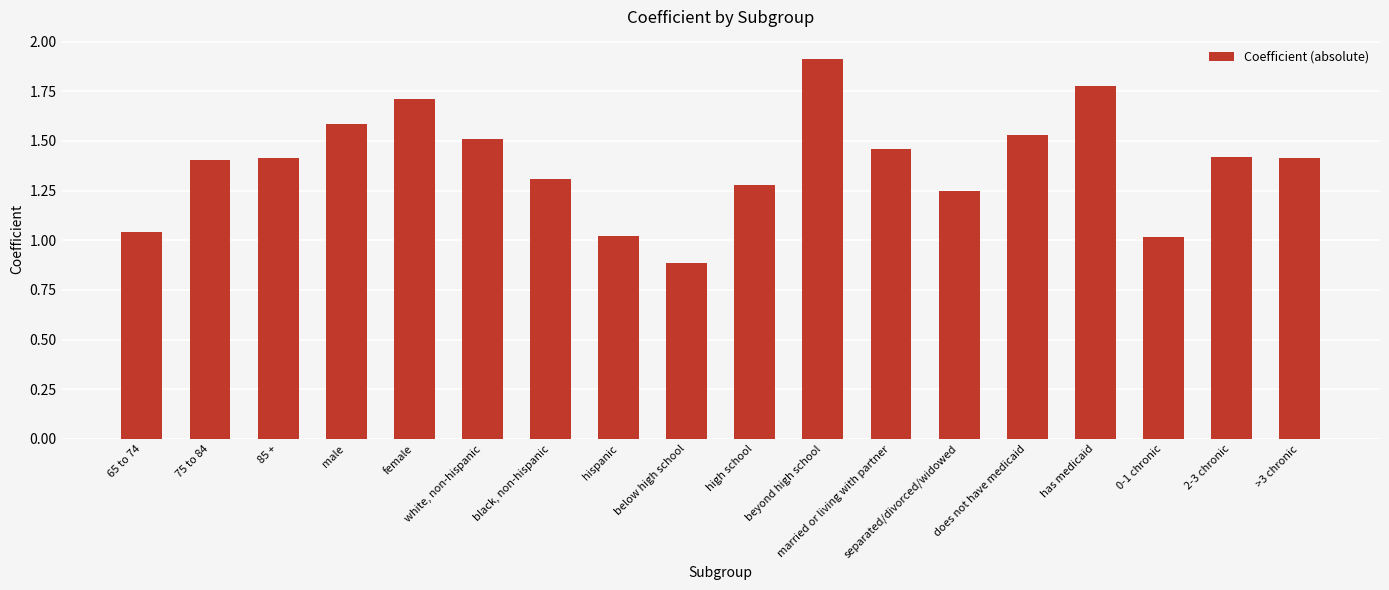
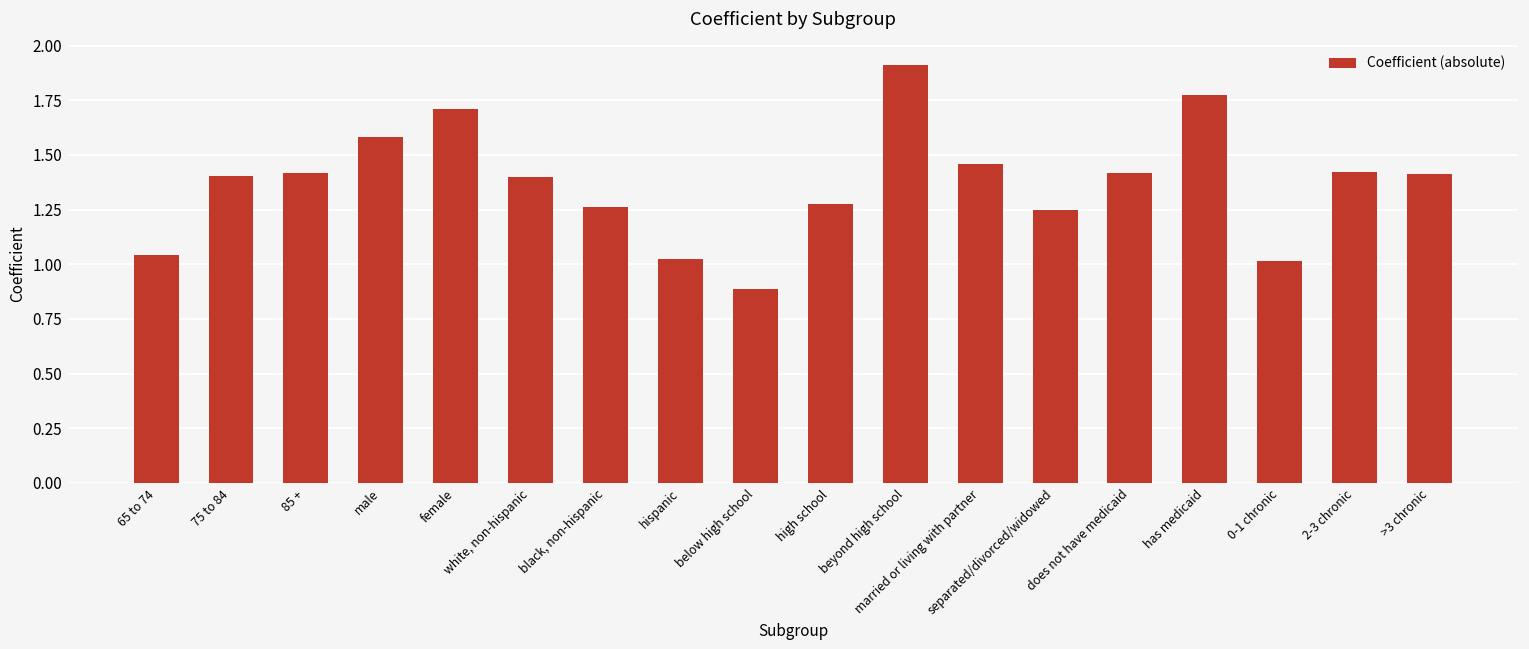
white, non-hispanic: 1.51 -> 1.40
black, non-hispanic: 1.31 -> 1.26
does not have medicaid: 1.53 -> 1.42
